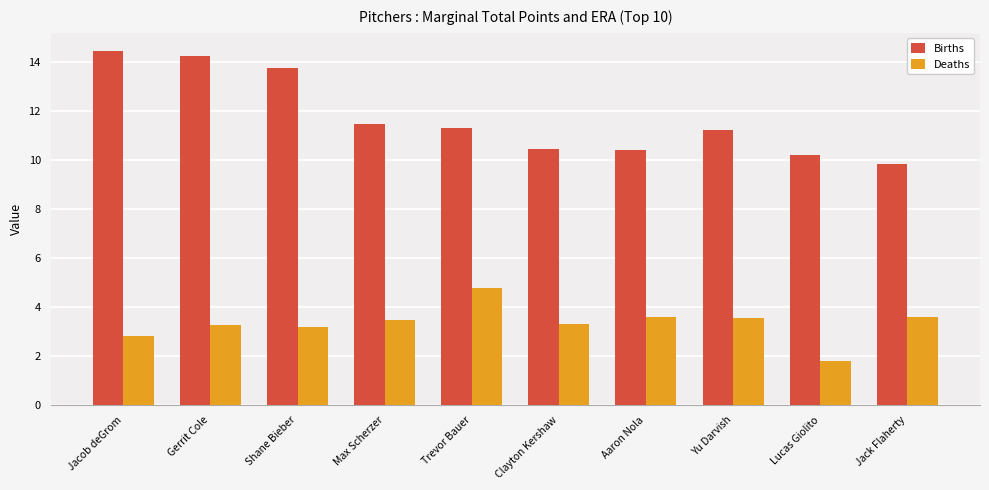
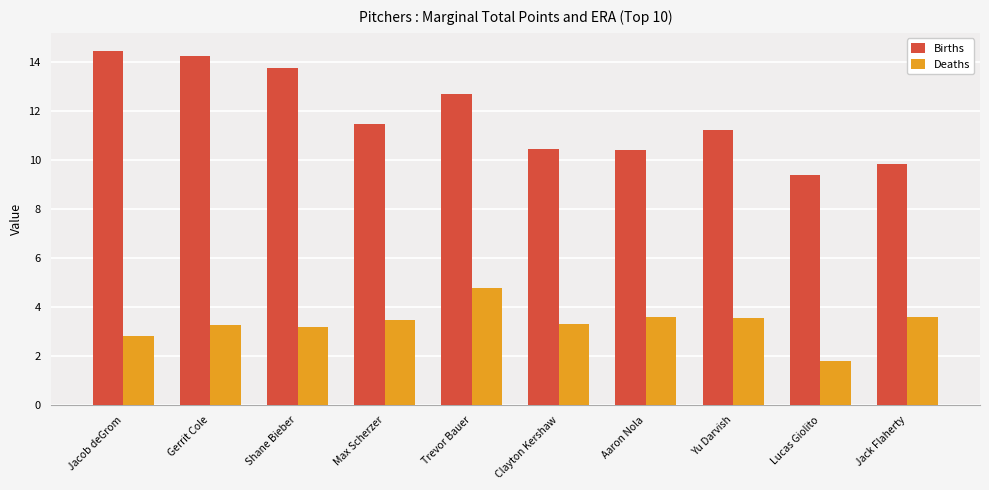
Births, Trevor Bauer: 11.3 -> 12.7
Births, Lucas Giolito: 10.2 -> 9.4
